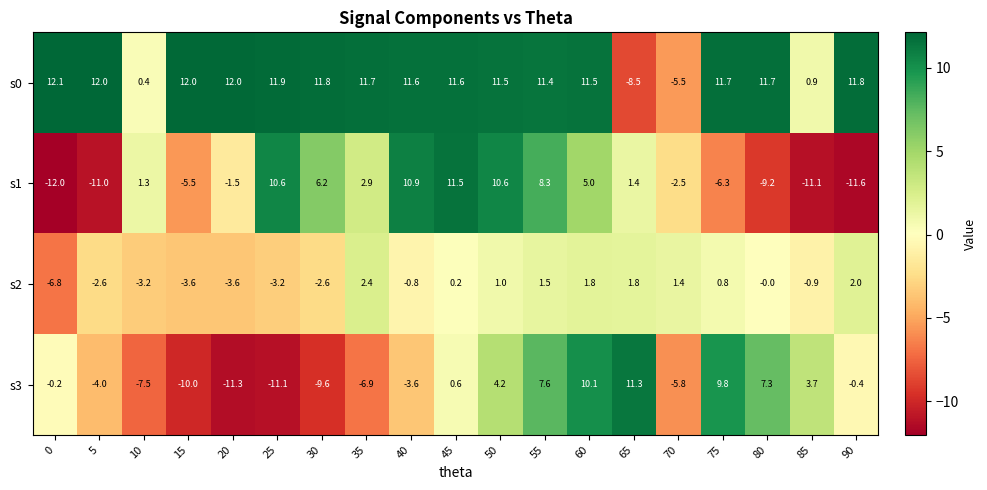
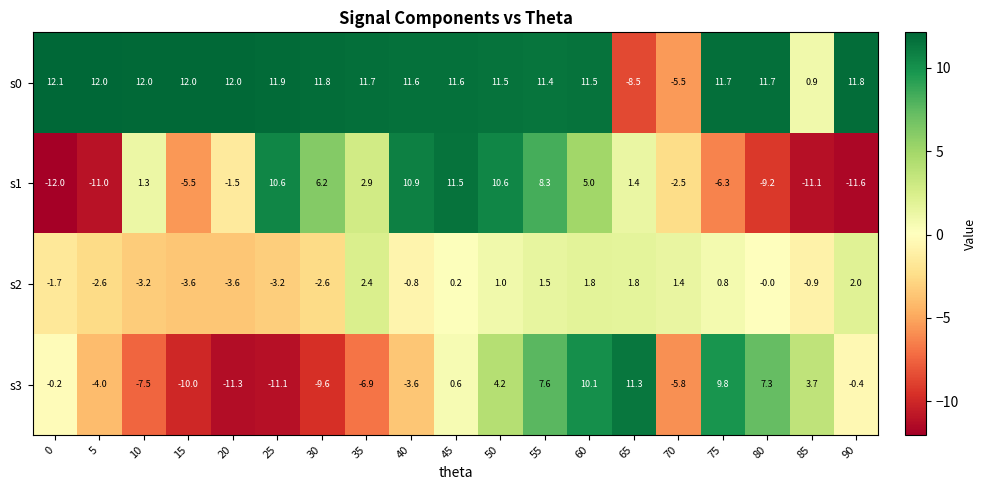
s0, 10: 0.4 -> 12.0
s2, 0: -6.8 -> -1.7
